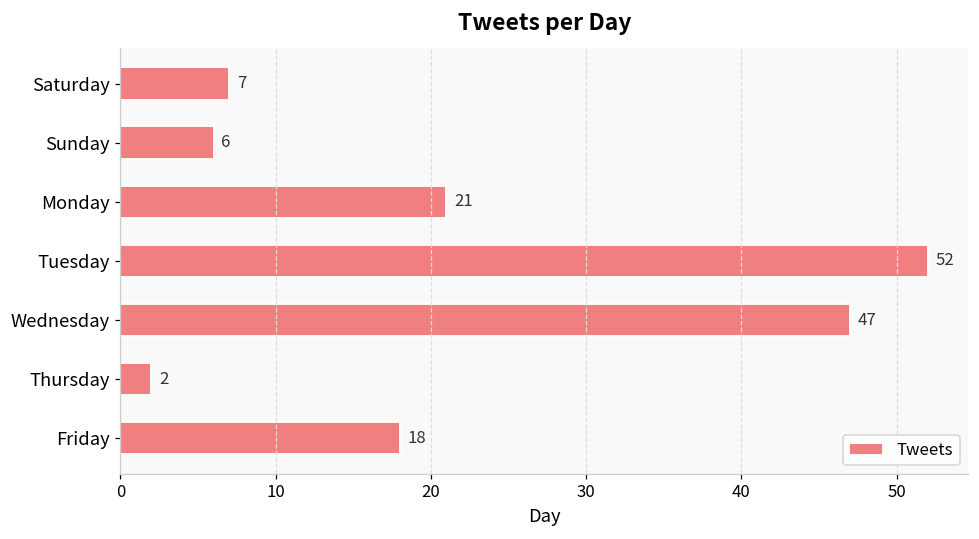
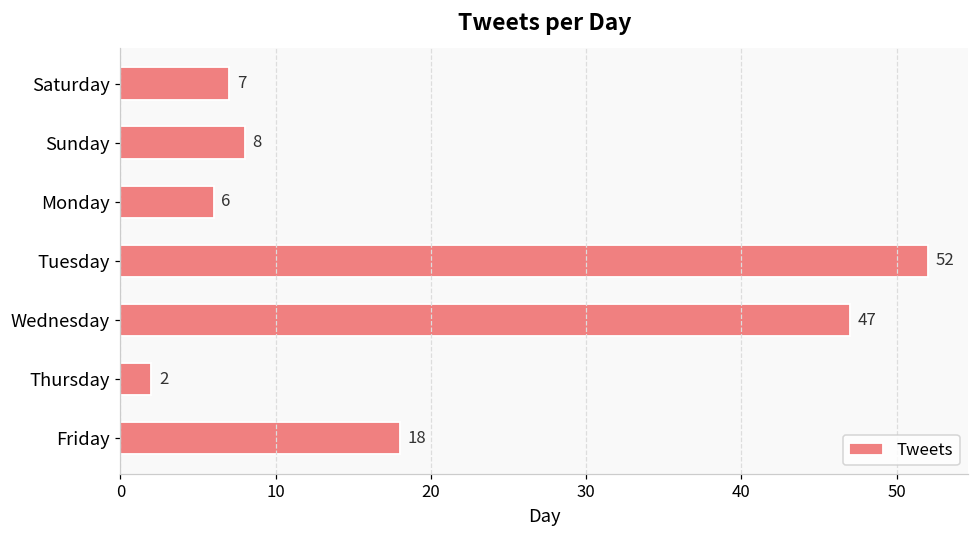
Sunday: 6 -> 8
Monday: 21 -> 6
